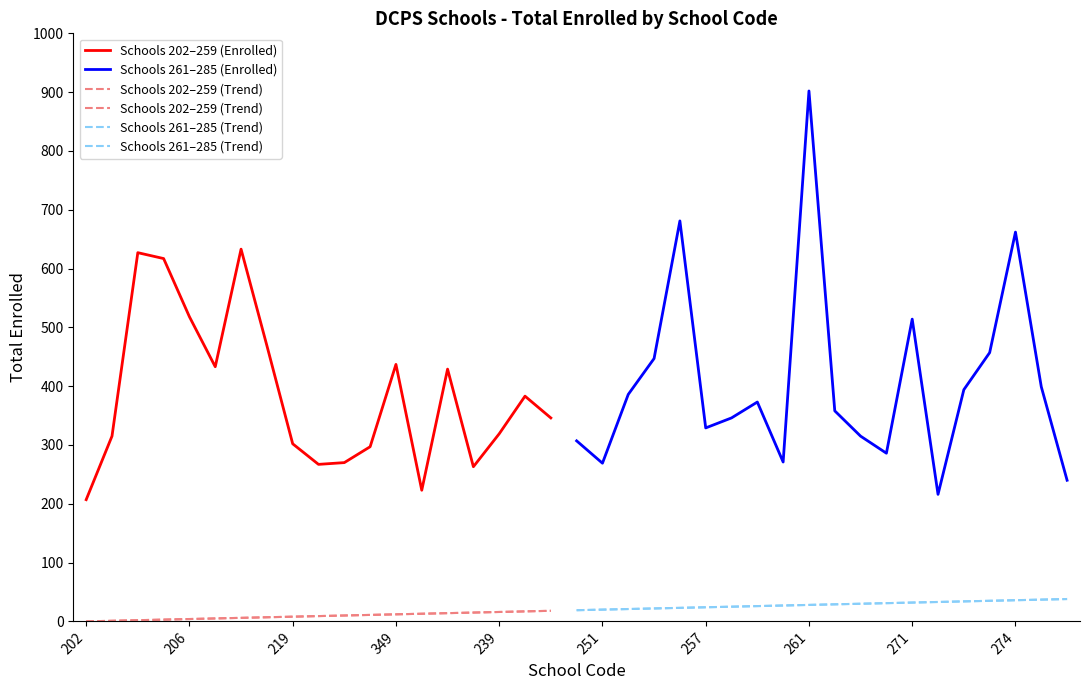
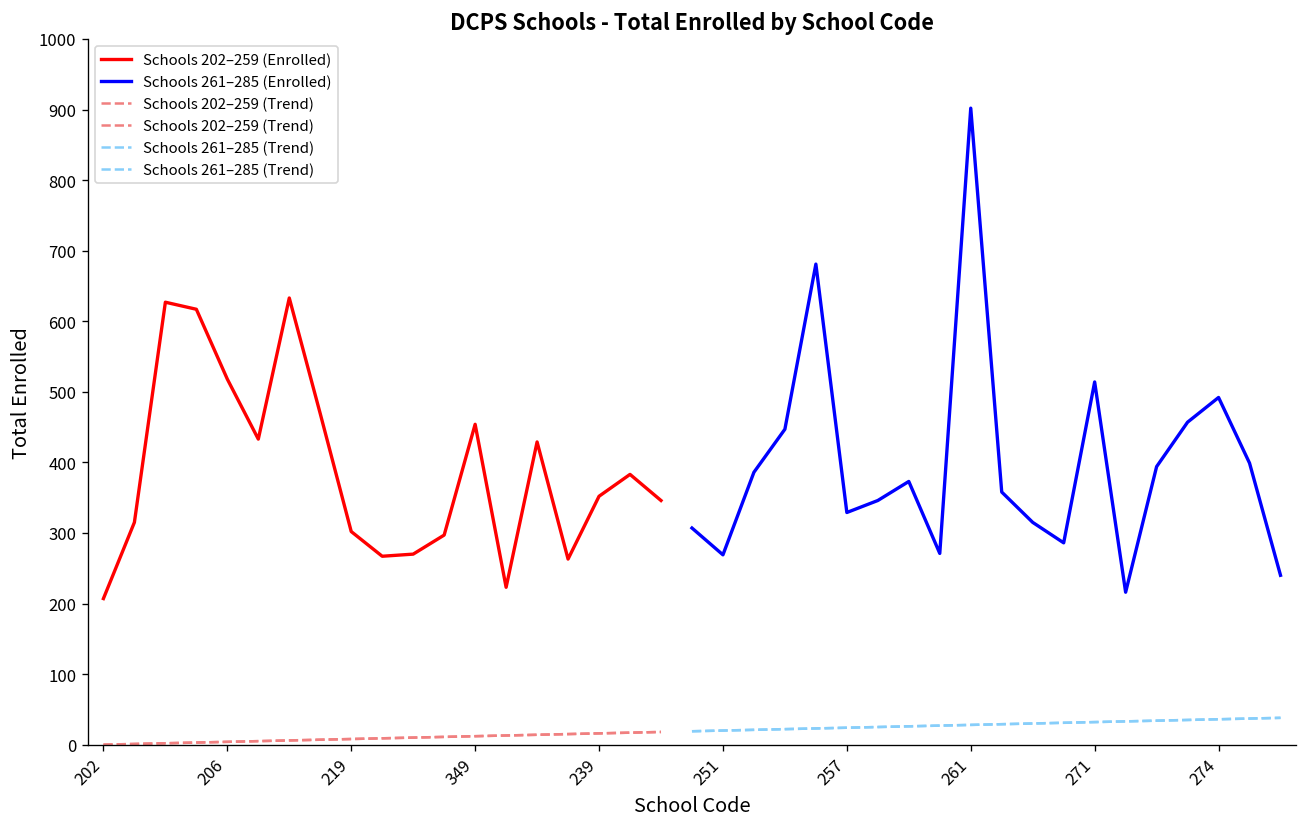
Schools 202–259 (Enrolled), 349: 440 -> 450
Schools 202–259 (Enrolled), 239: 320 -> 350
Schools 261–285 (Enrolled), 274: 660 -> 490
